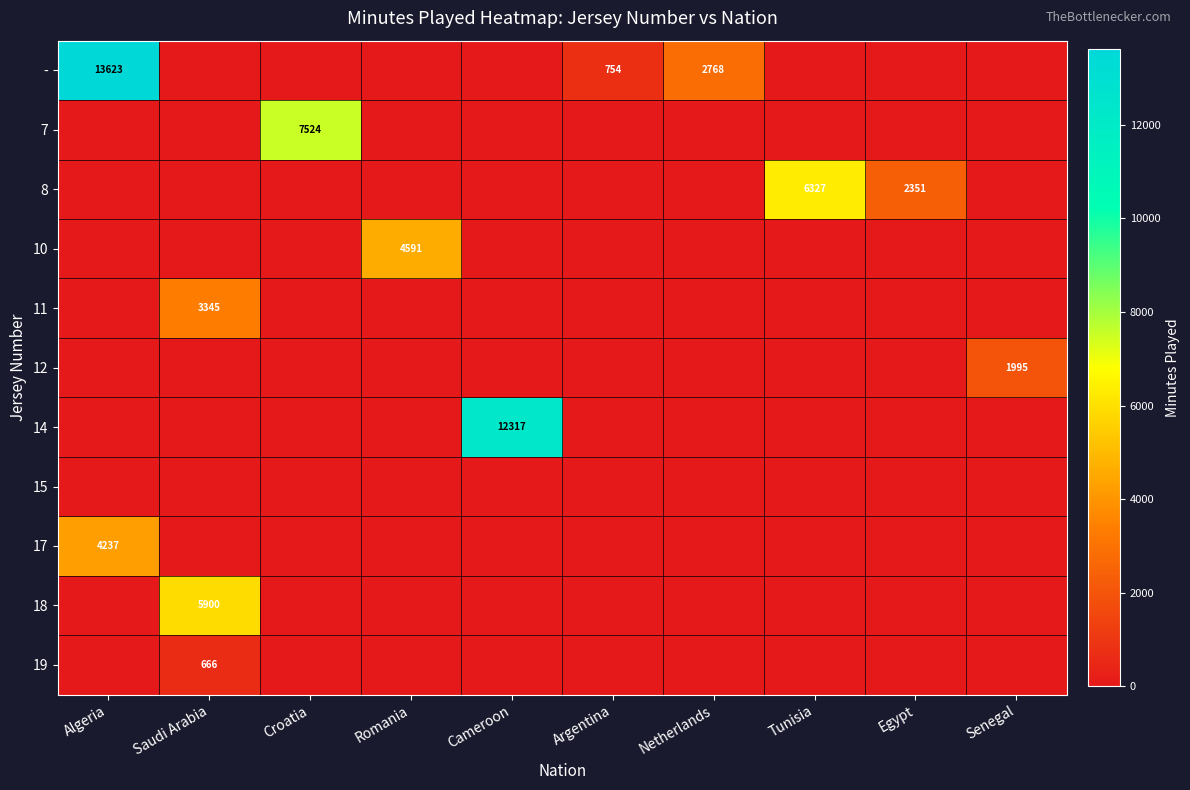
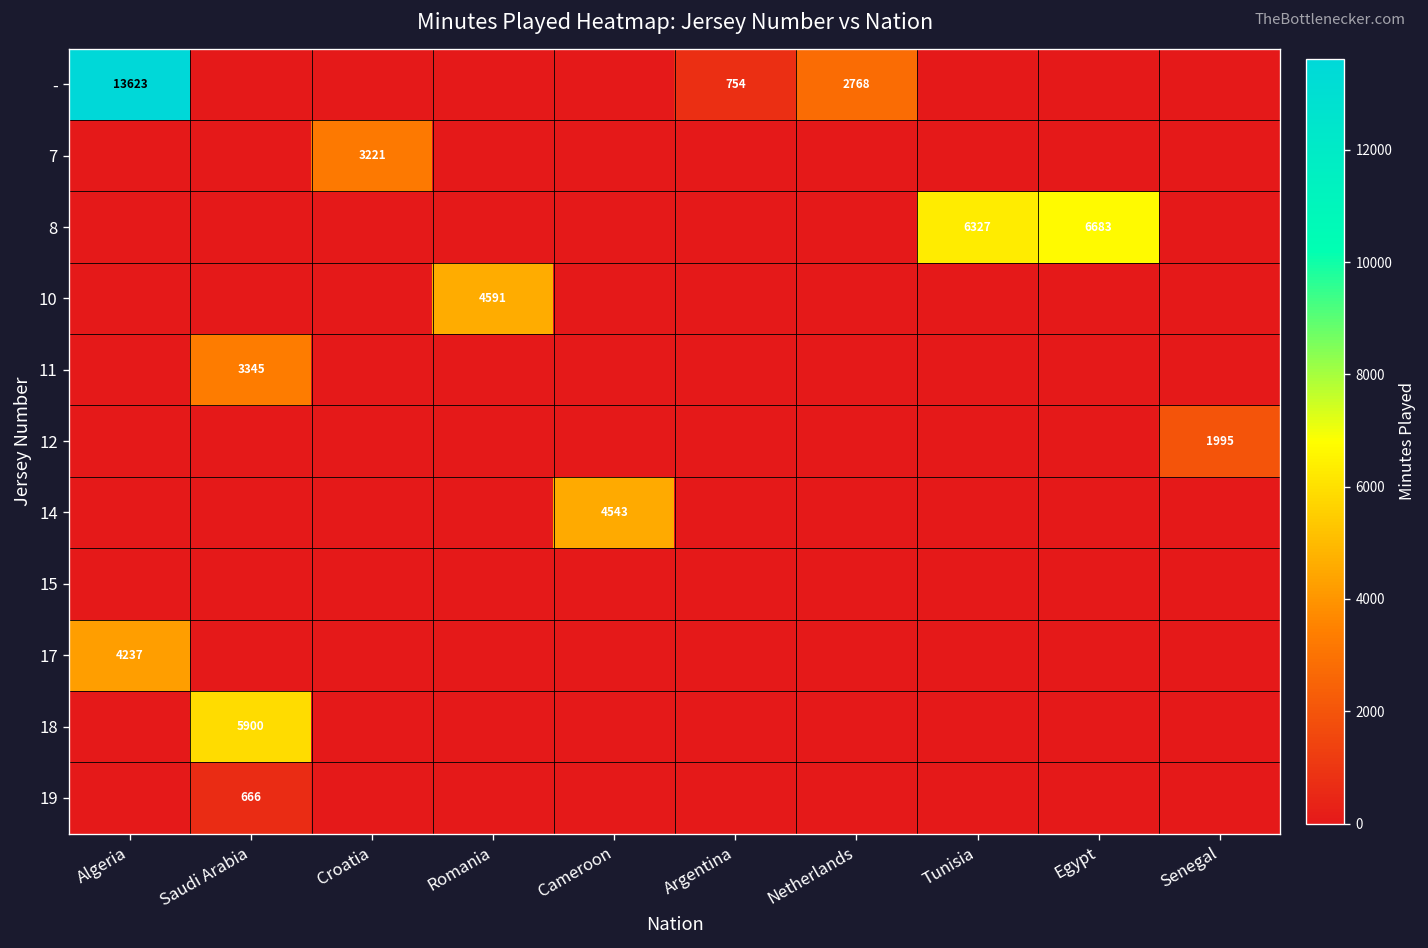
7, Croatia: 7524 -> 3221
8, Egypt: 2351 -> 6683
14, Cameroon: 12317 -> 4543
